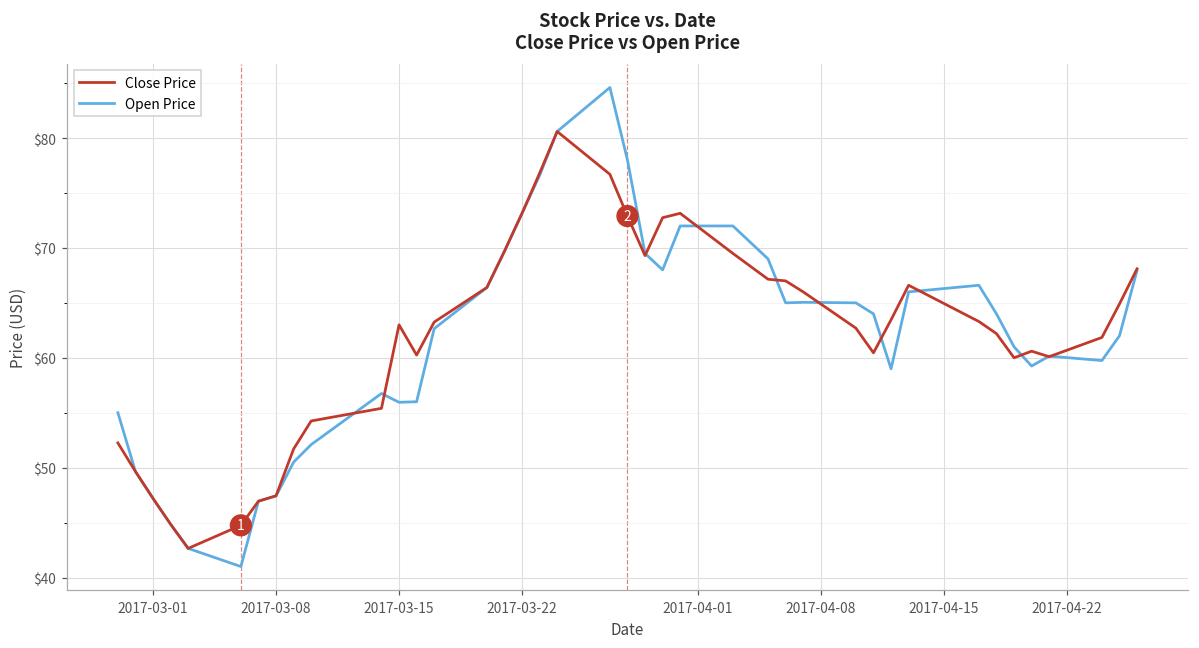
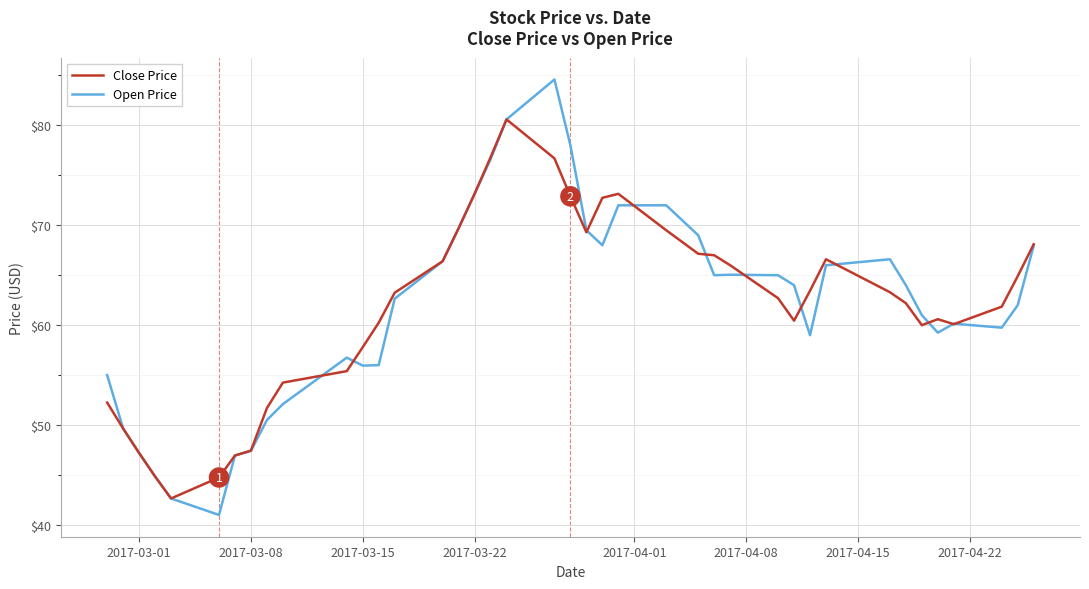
Close Price, 2017-03-15: $63 -> $58
